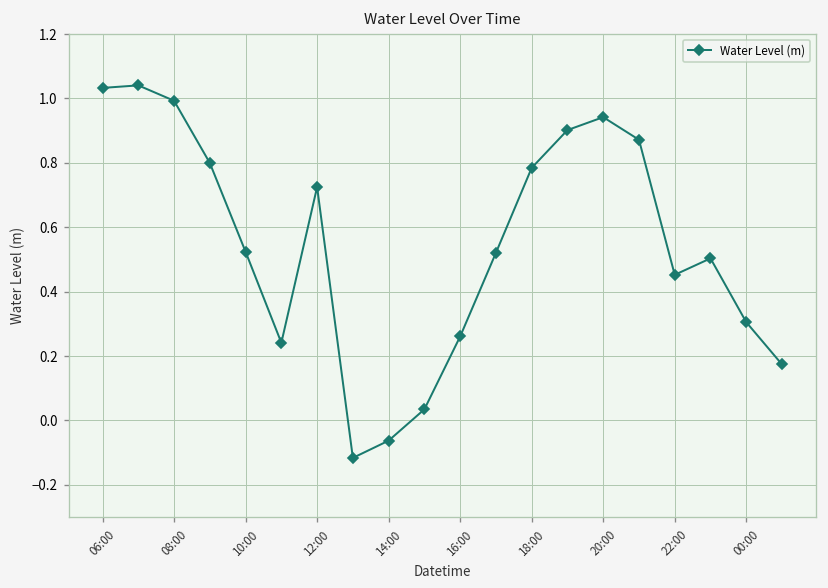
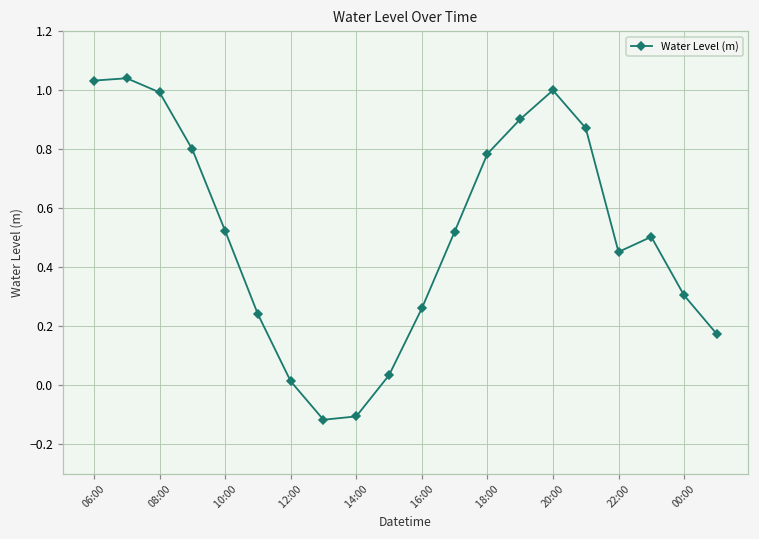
12:00: 0.72 -> 0.01
14:00: -0.06 -> -0.11
20:00: 0.94 -> 1.00
